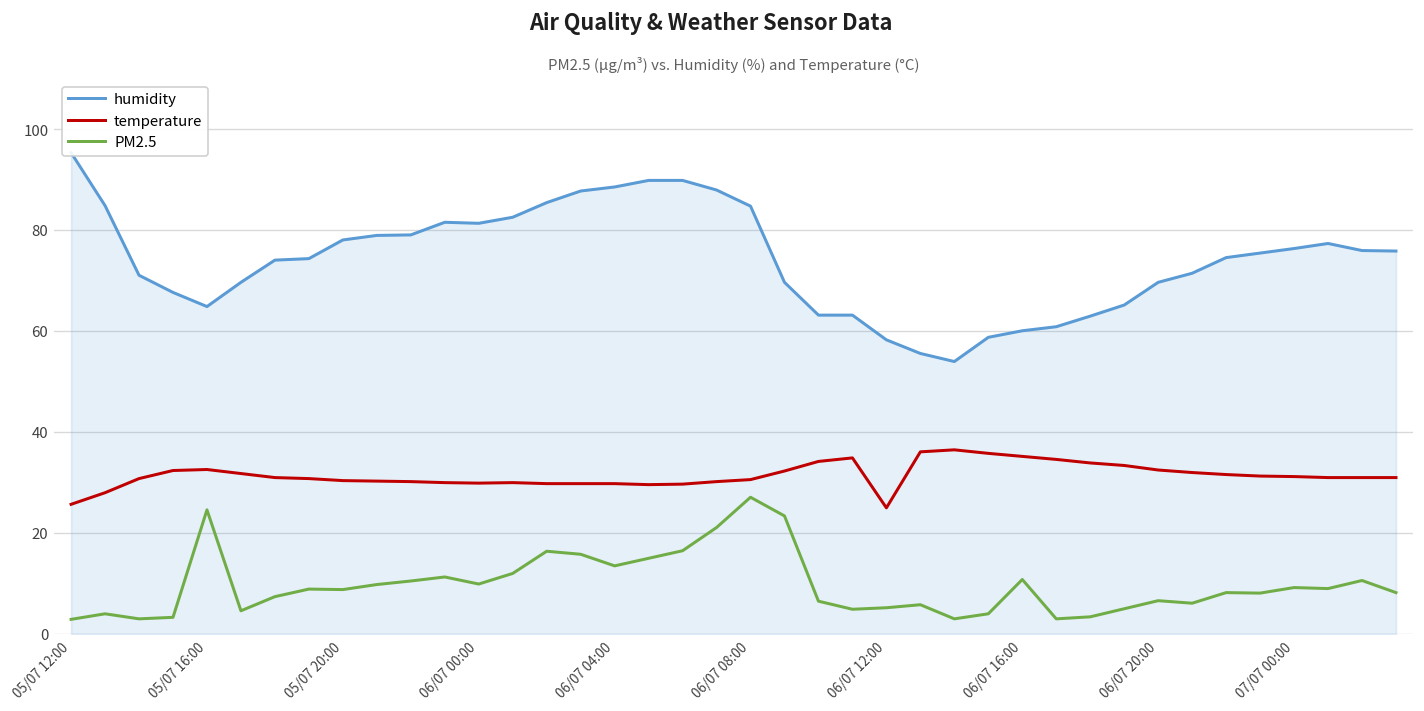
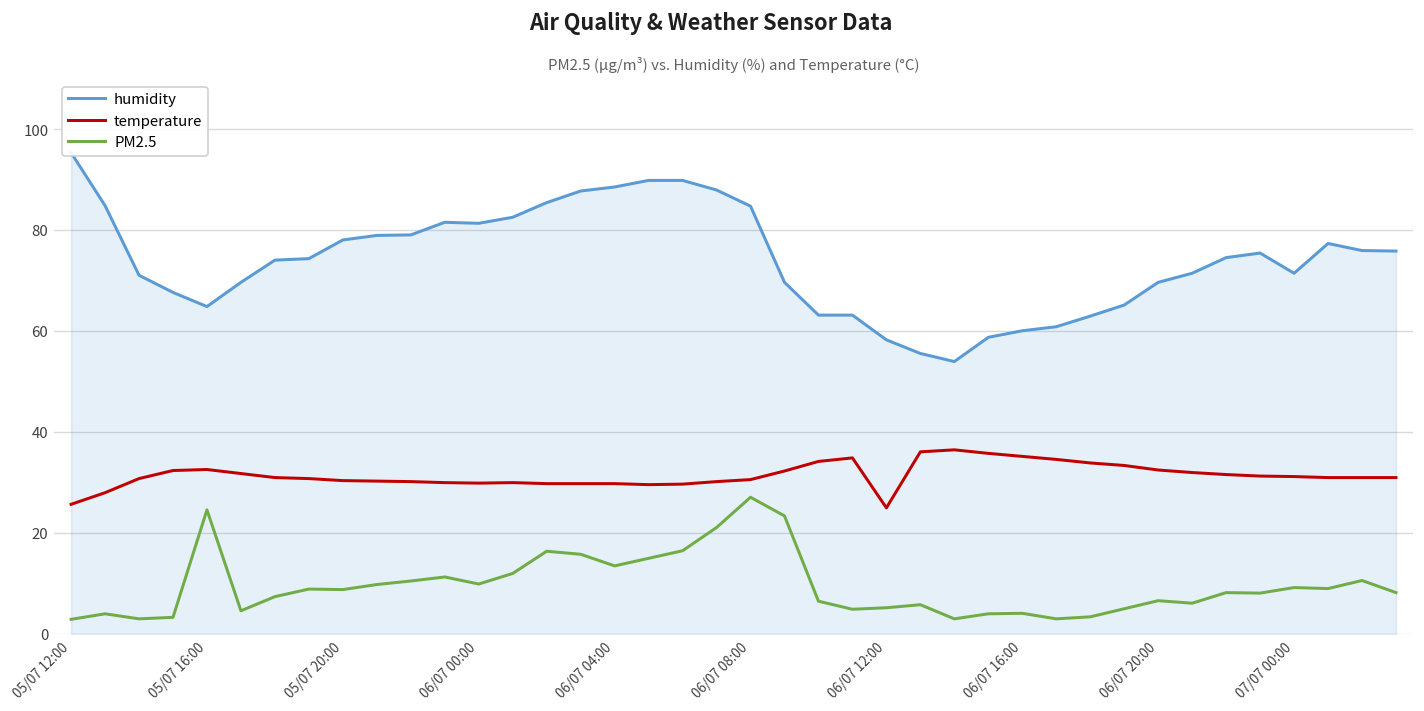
PM2.5, 06/07 16:00: 11 -> 4
humidity, 07/07 00:00: 76 -> 72
